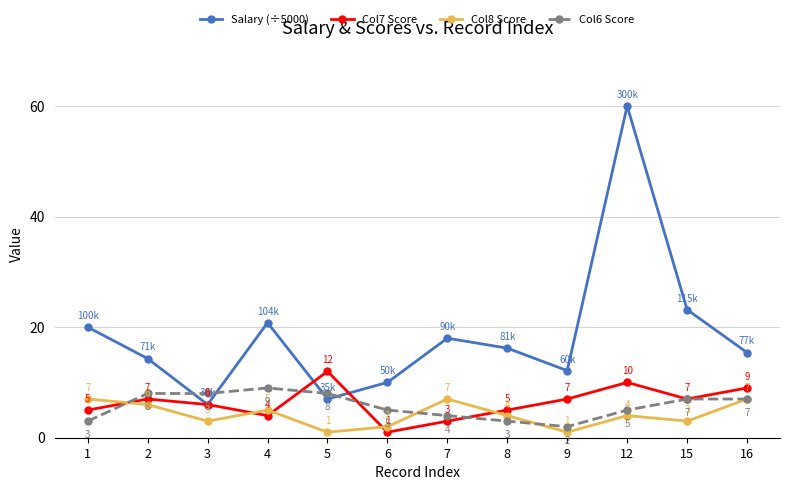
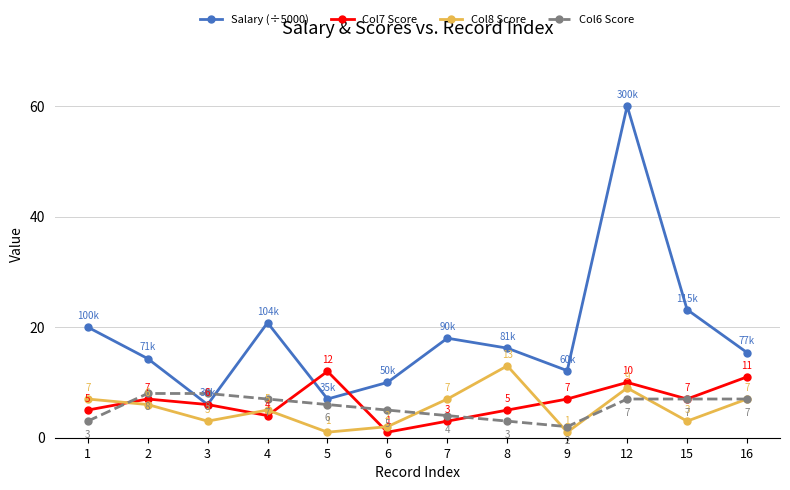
Col6 Score, 4: 9 -> 7
Col6 Score, 5: 8 -> 6
Col8 Score, 8: 4 -> 13
Col8 Score, 12: 4 -> 9
Col6 Score, 12: 5 -> 7
Col7 Score, 16: 9 -> 11
